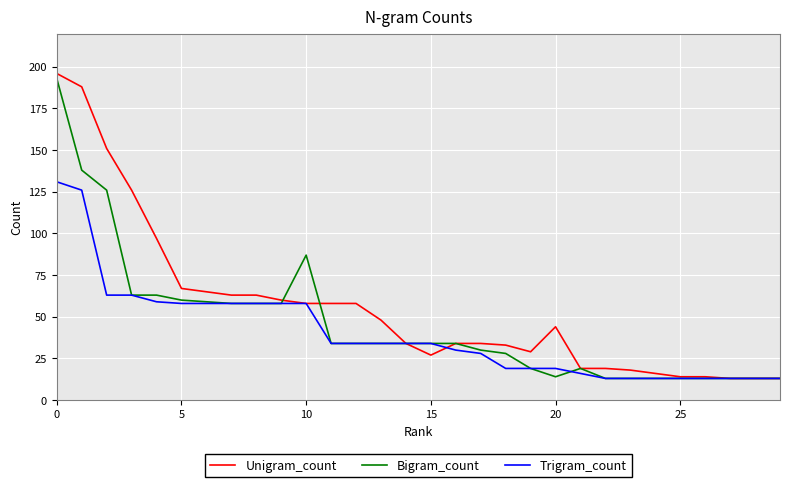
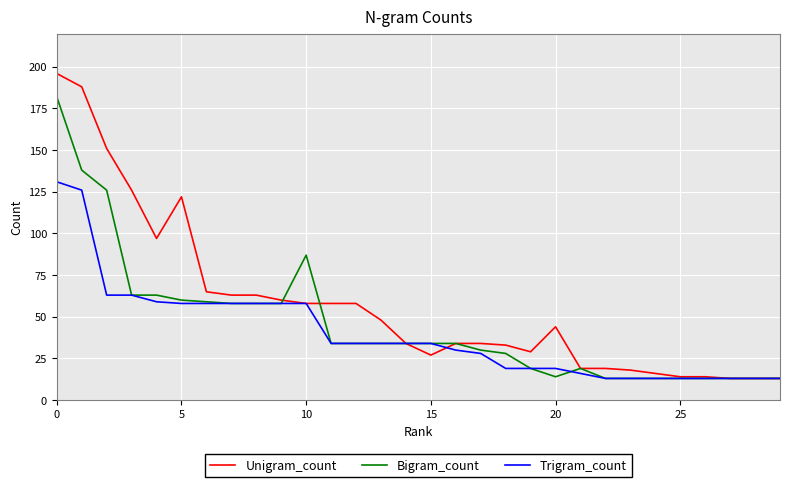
Bigram_count, 0: 193 -> 182
Unigram_count, 5: 67 -> 122
